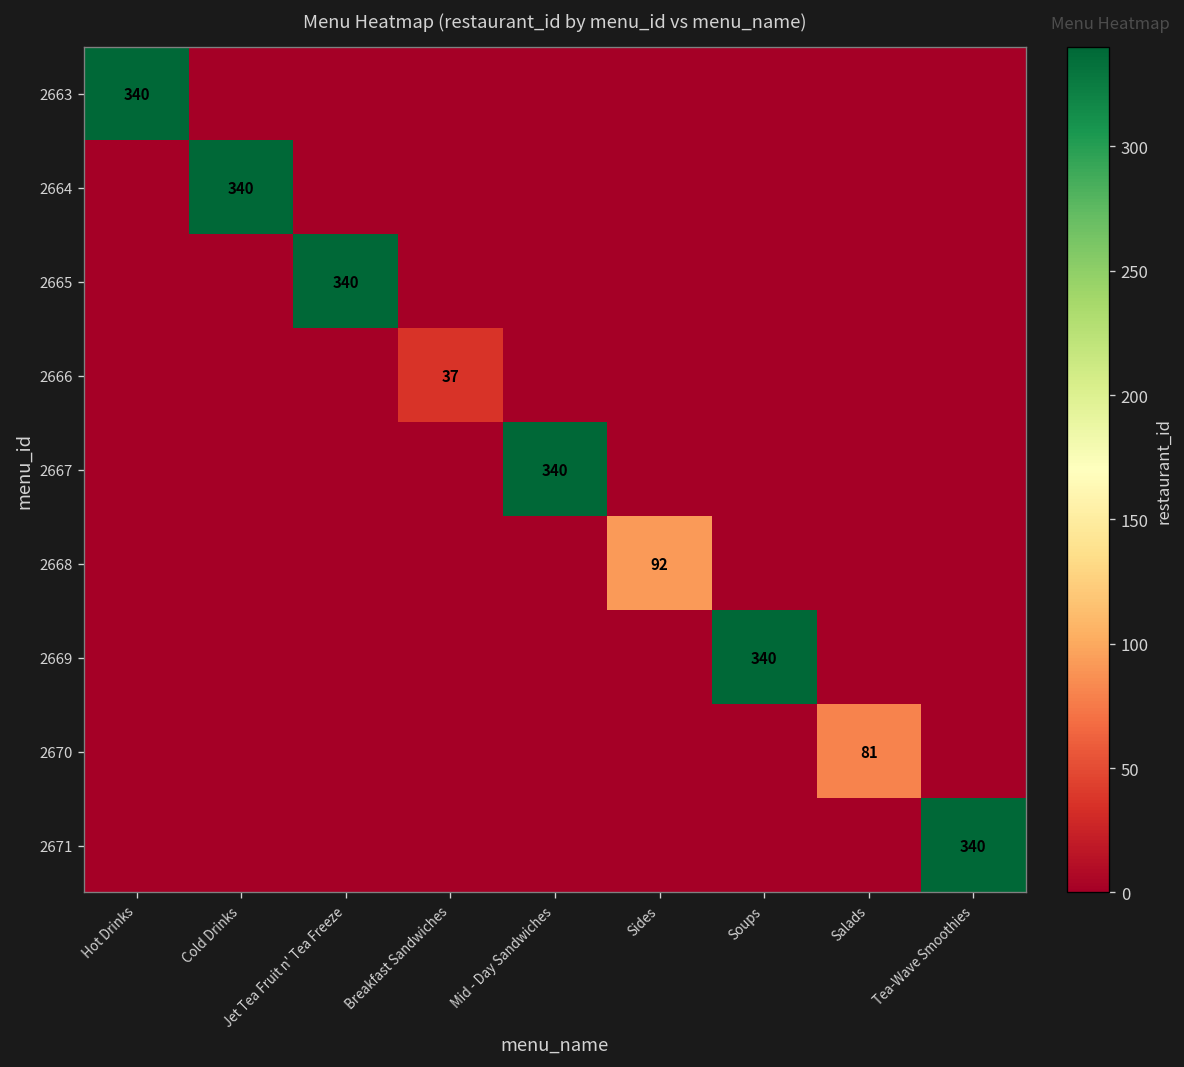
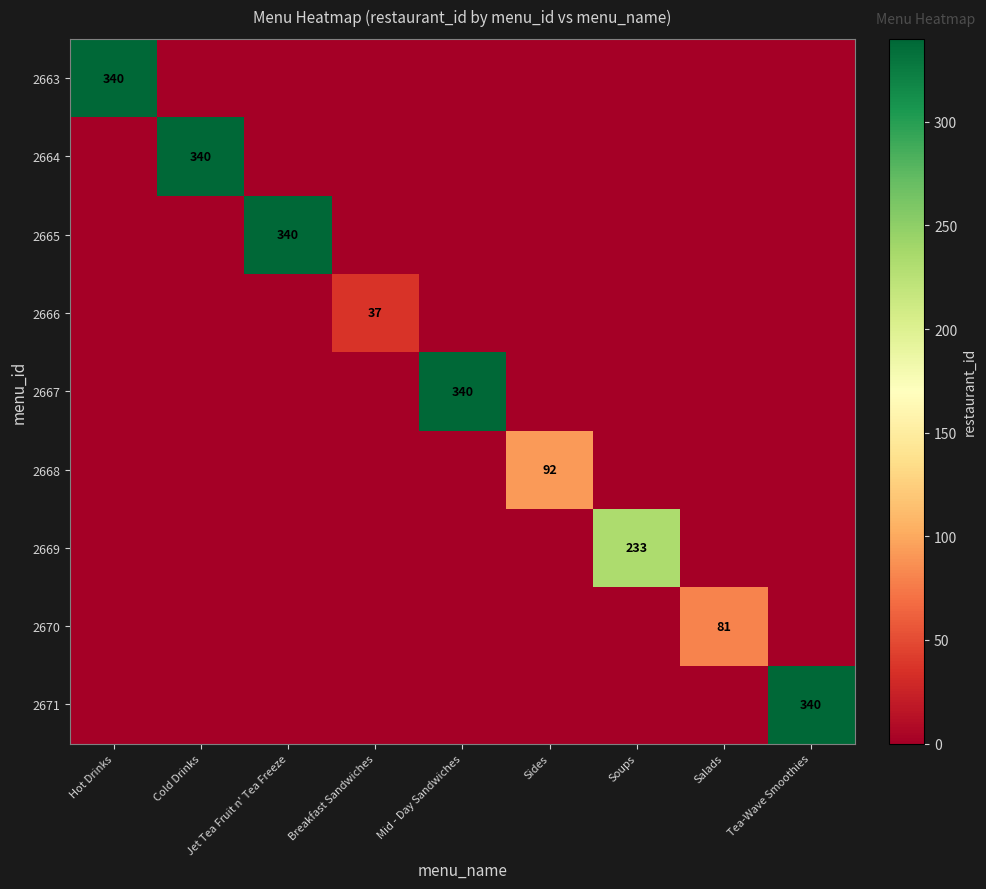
2669, Soups: 340 -> 233
